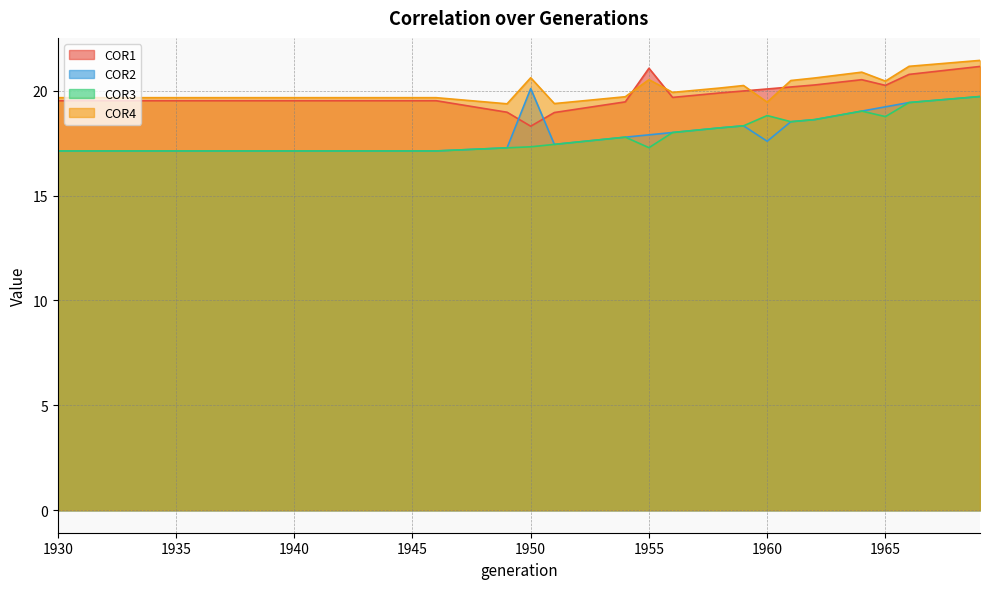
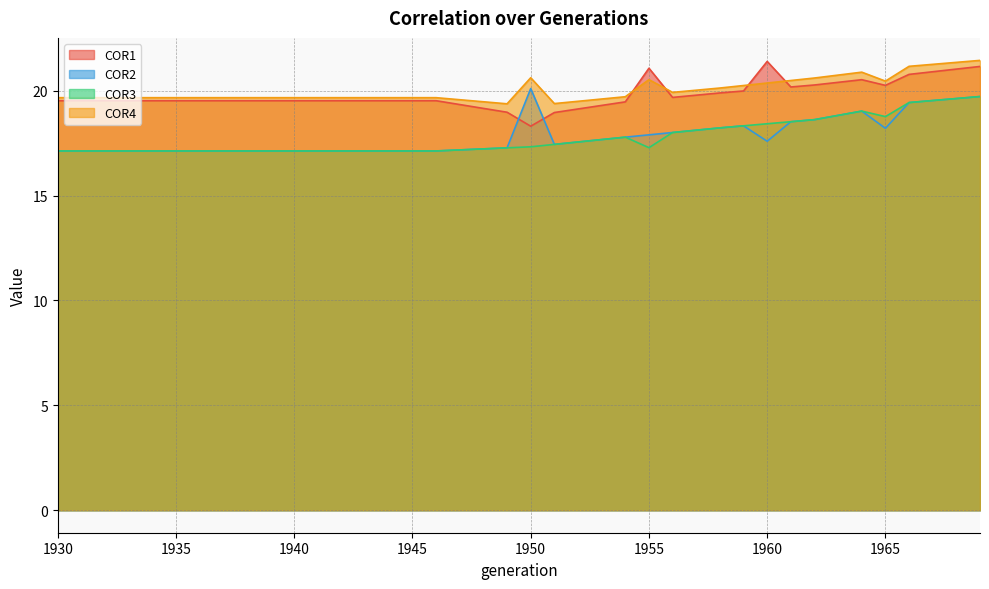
COR1, 1960: 20.1 -> 21.4
COR3, 1960: 18.8 -> 18.4
COR4, 1960: 19.5 -> 20.4
COR2, 1965: 19.2 -> 18.2
